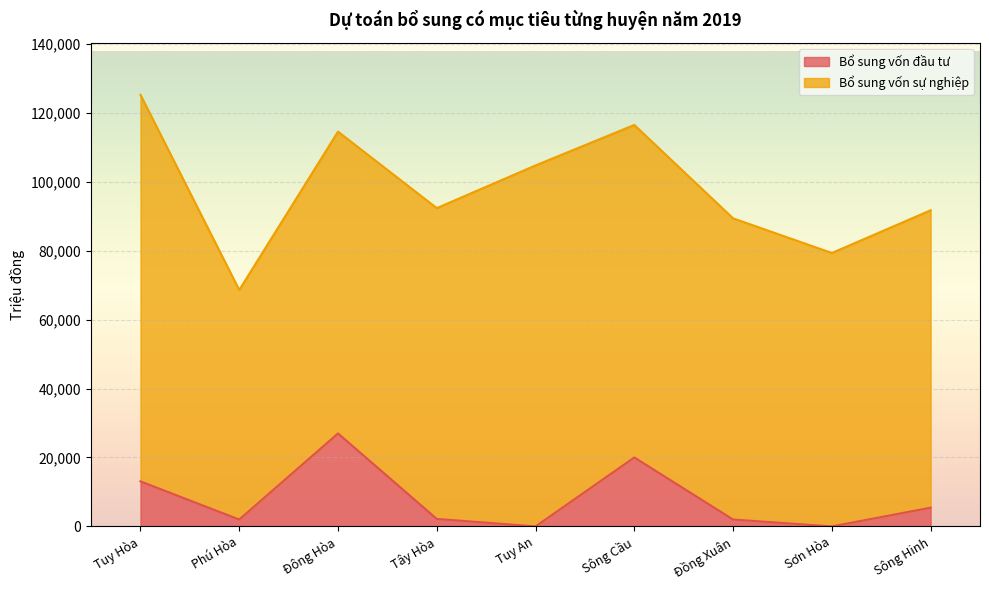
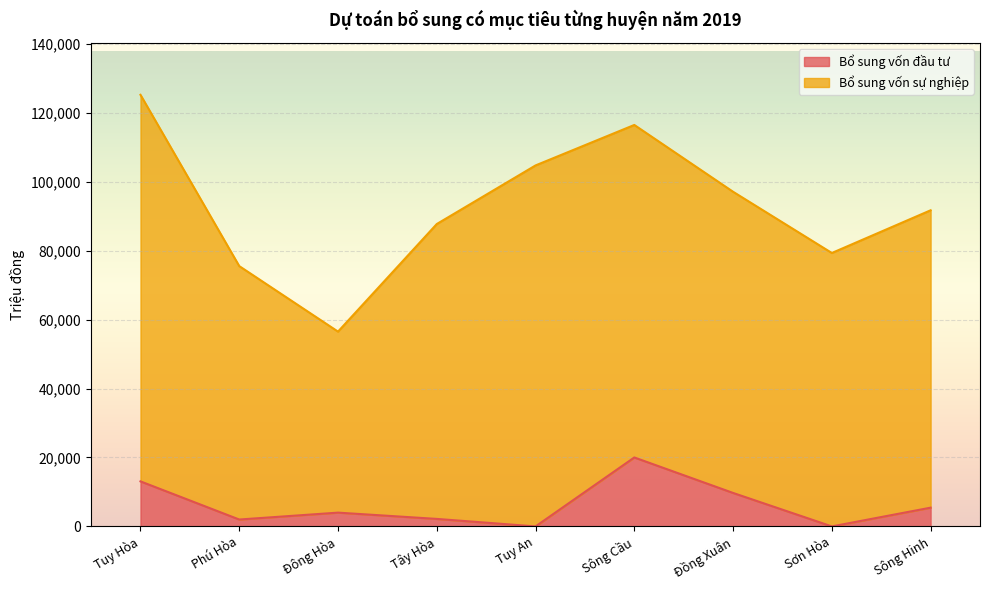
Bổ sung vốn sự nghiệp, Phú Hòa: 67,000 -> 74,000
Bổ sung vốn đầu tư, Đông Hòa: 27,000 -> 4,000
Bổ sung vốn sự nghiệp, Đông Hòa: 88,000 -> 53,000
Bổ sung vốn sự nghiệp, Tây Hòa: 90,000 -> 86,000
Bổ sung vốn đầu tư, Đồng Xuân: 2,000 -> 10,000
